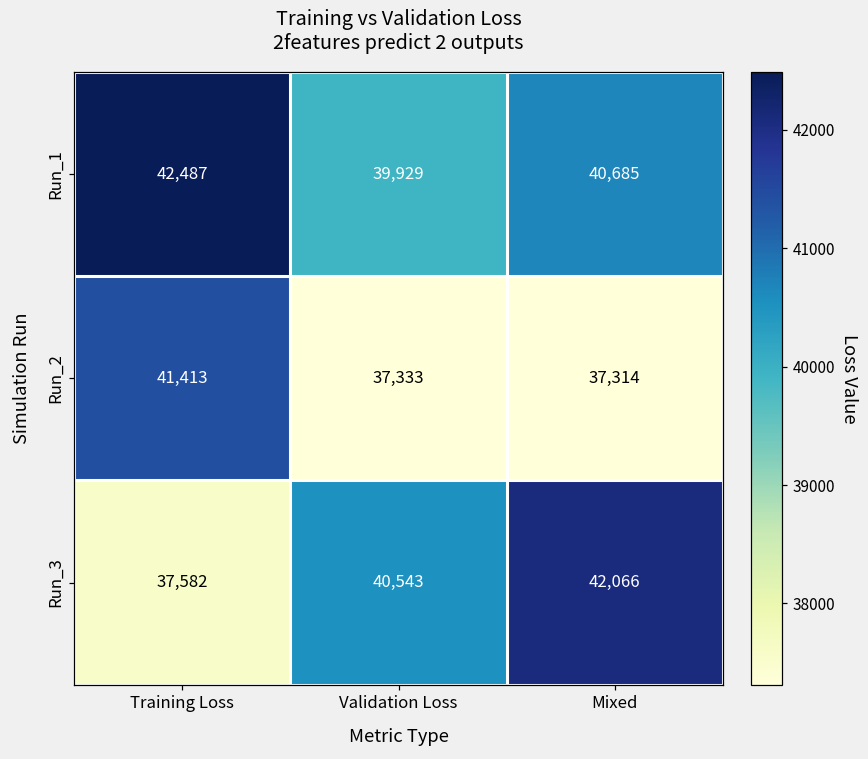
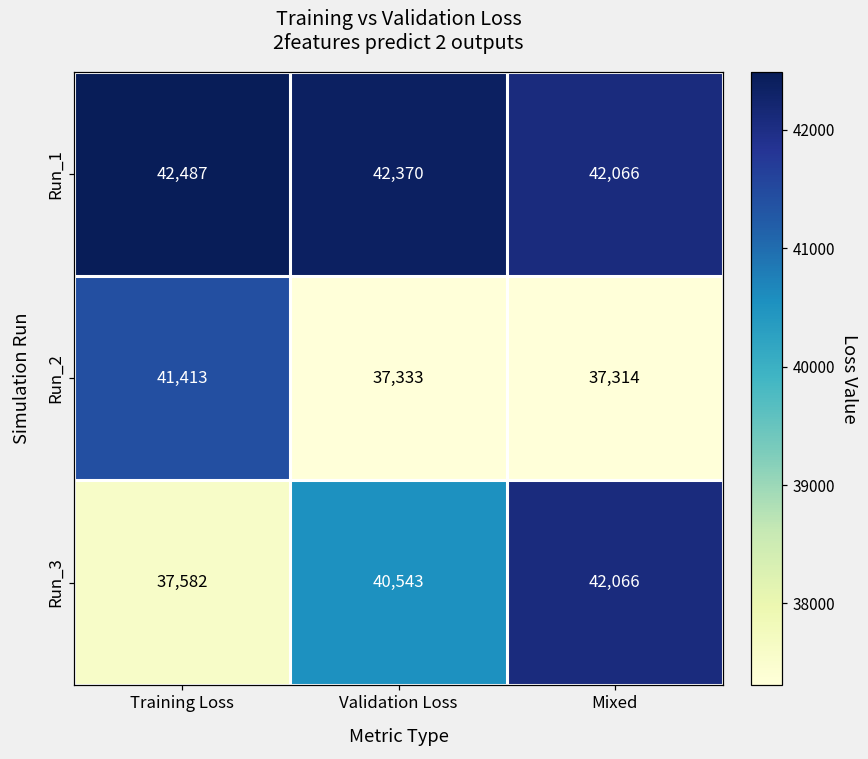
Run_1, Validation Loss: 39,929 -> 42,370
Run_1, Mixed: 40,685 -> 42,066
